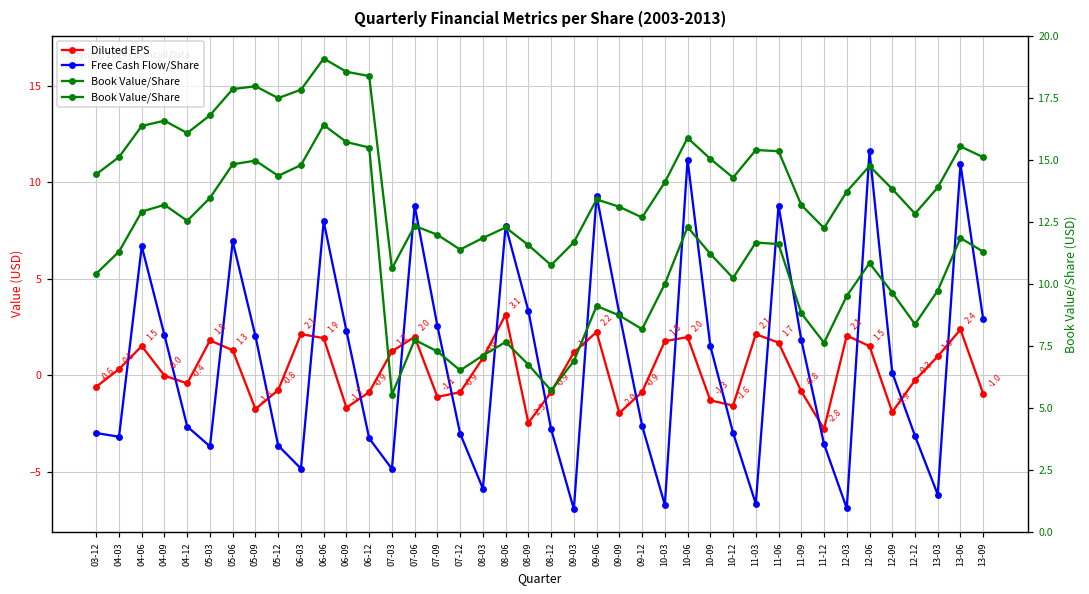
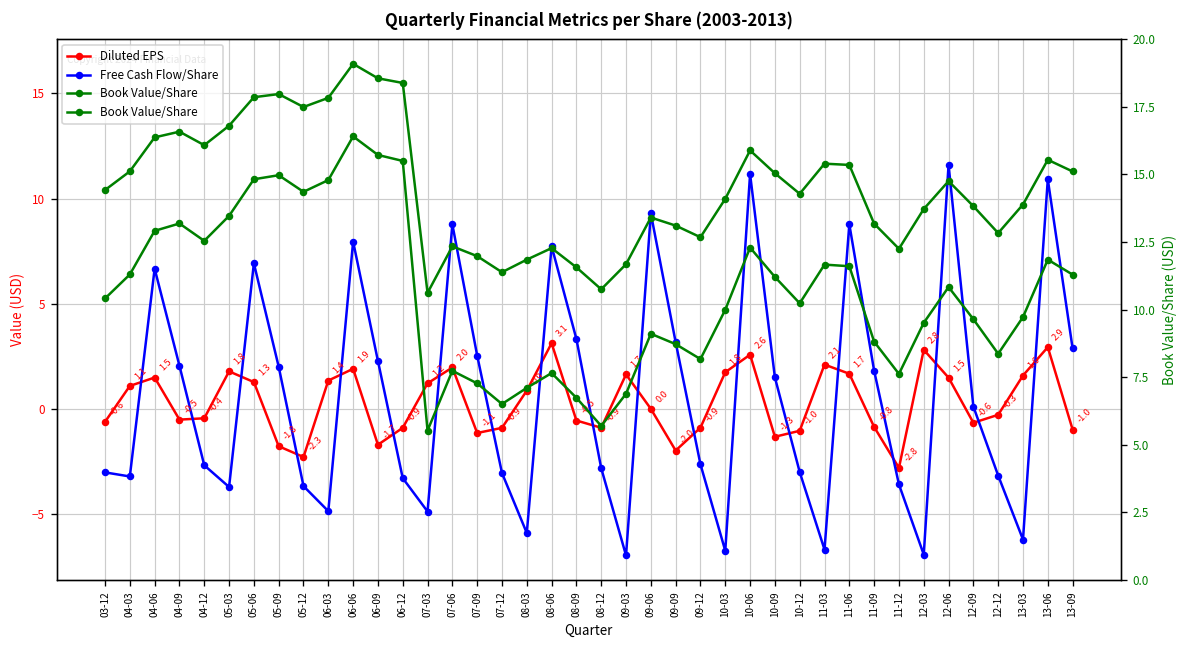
Diluted EPS, 04-03: 0.3 -> 1.1
Diluted EPS, 04-09: -0.0 -> -0.5
Diluted EPS, 05-12: -0.8 -> -2.3
Diluted EPS, 06-03: 2.1 -> 1.4
Diluted EPS, 08-09: -2.5 -> -0.5
Diluted EPS, 09-03: 1.2 -> 1.7
Diluted EPS, 09-06: 2.2 -> 0.0
Diluted EPS, 10-06: 2.0 -> 2.6
Diluted EPS, 10-12: -1.6 -> -1.0
Diluted EPS, 12-03: 2.1 -> 2.8
Diluted EPS, 12-09: -1.9 -> -0.6
Diluted EPS, 13-03: 1.0 -> 1.6
Diluted EPS, 13-06: 2.4 -> 2.9
